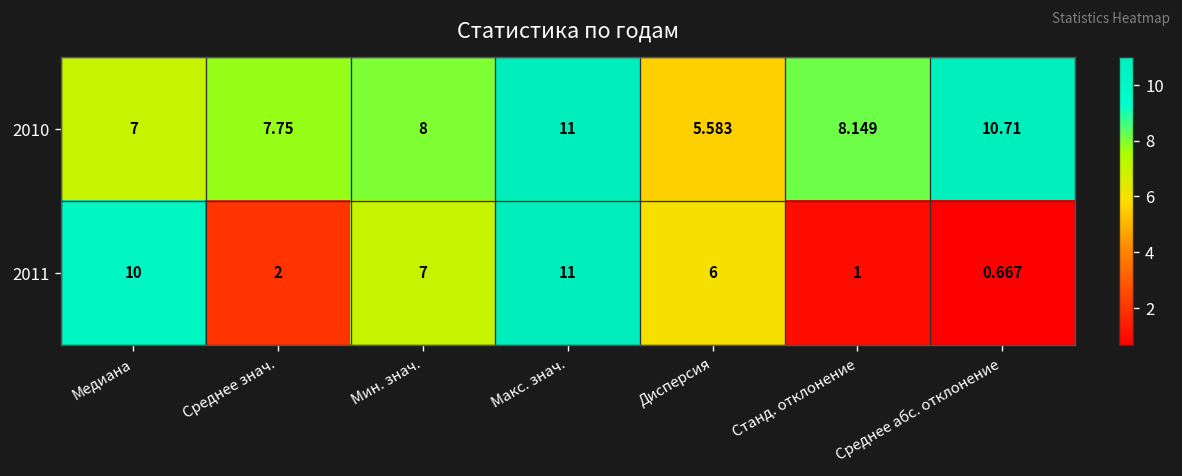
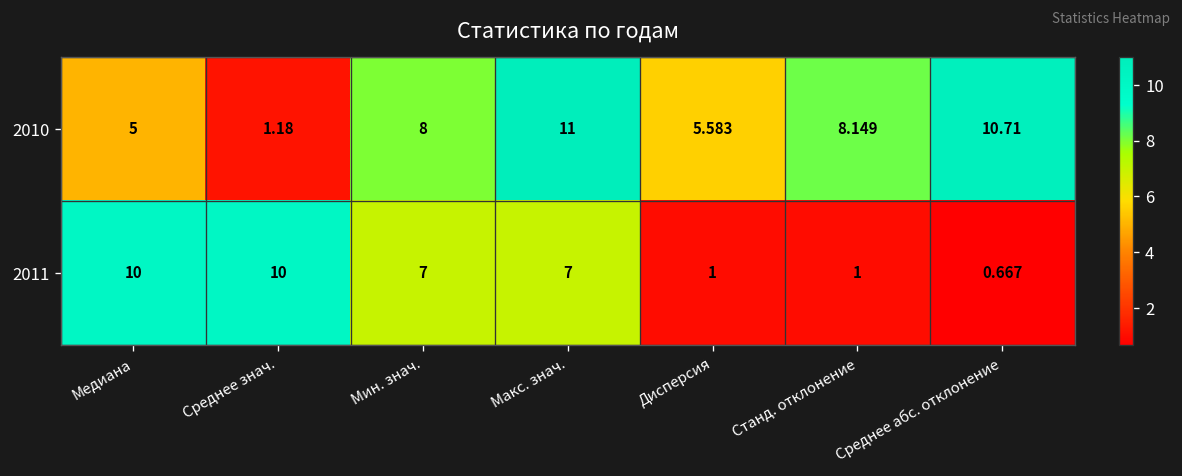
2010, Медиана: 7 -> 5
2010, Среднее знач.: 7.75 -> 1.18
2011, Среднее знач.: 2 -> 10
2011, Макс. знач.: 11 -> 7
2011, Дисперсия: 6 -> 1
